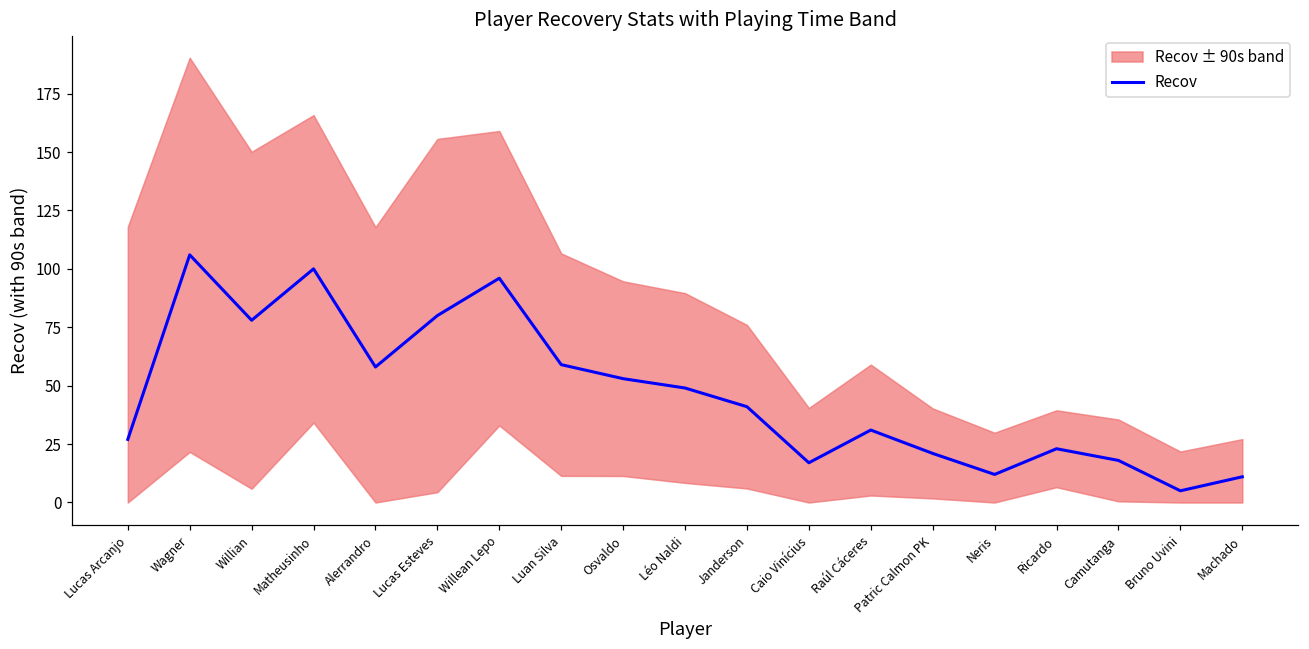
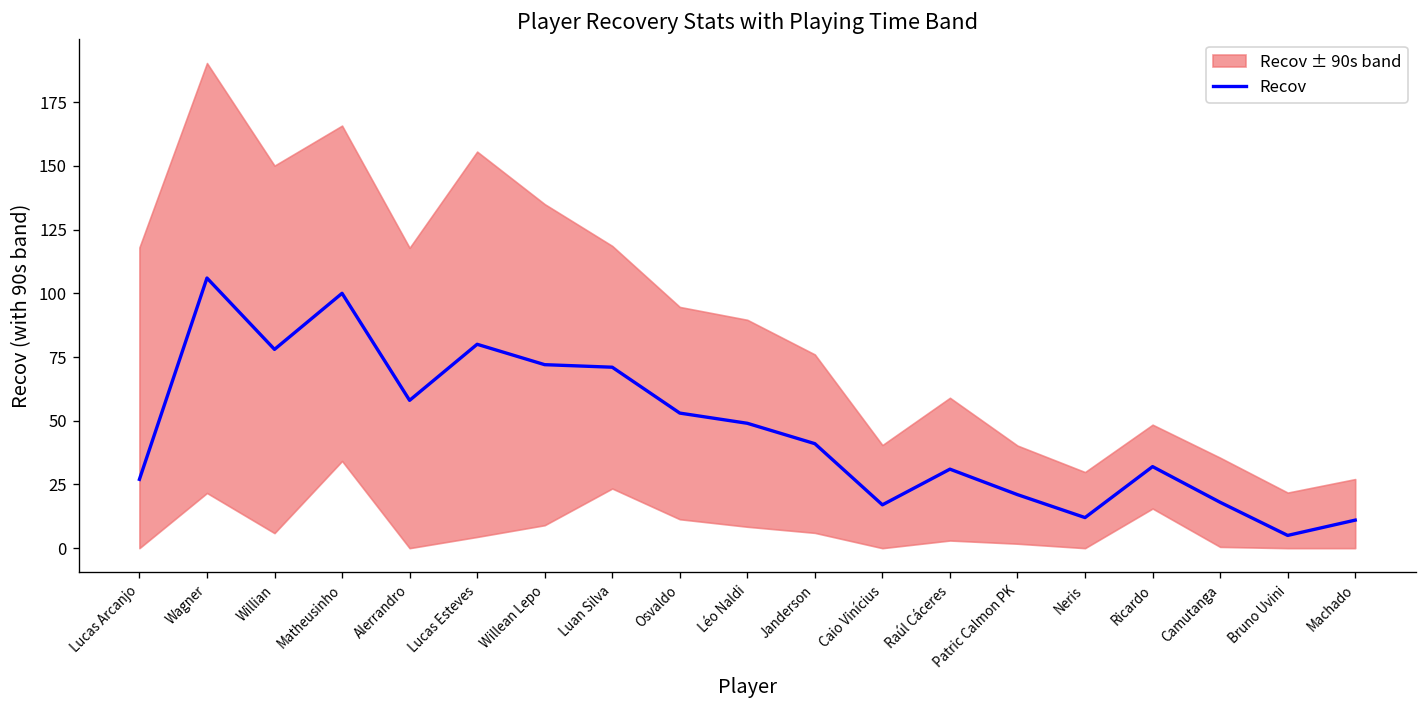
Recov, Willean Lepo: 96 -> 72
Recov, Luan Silva: 59 -> 71
Recov, Ricardo: 23 -> 32
